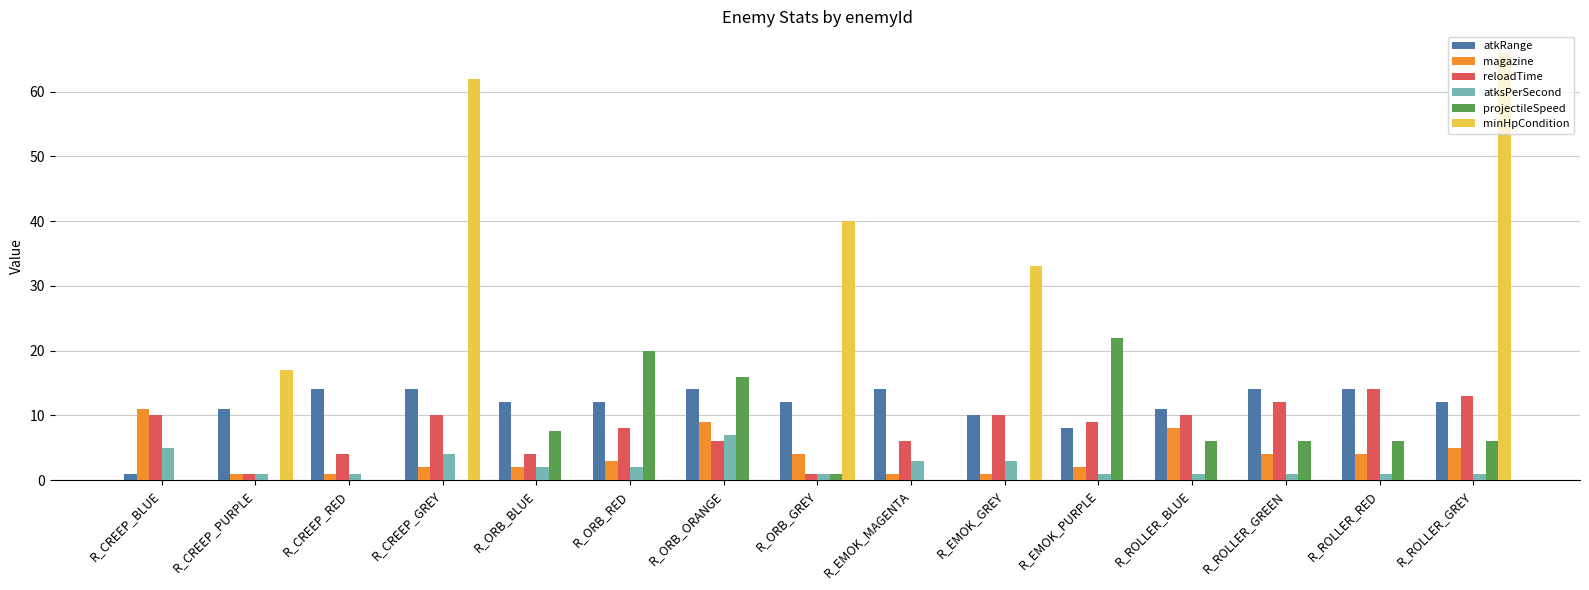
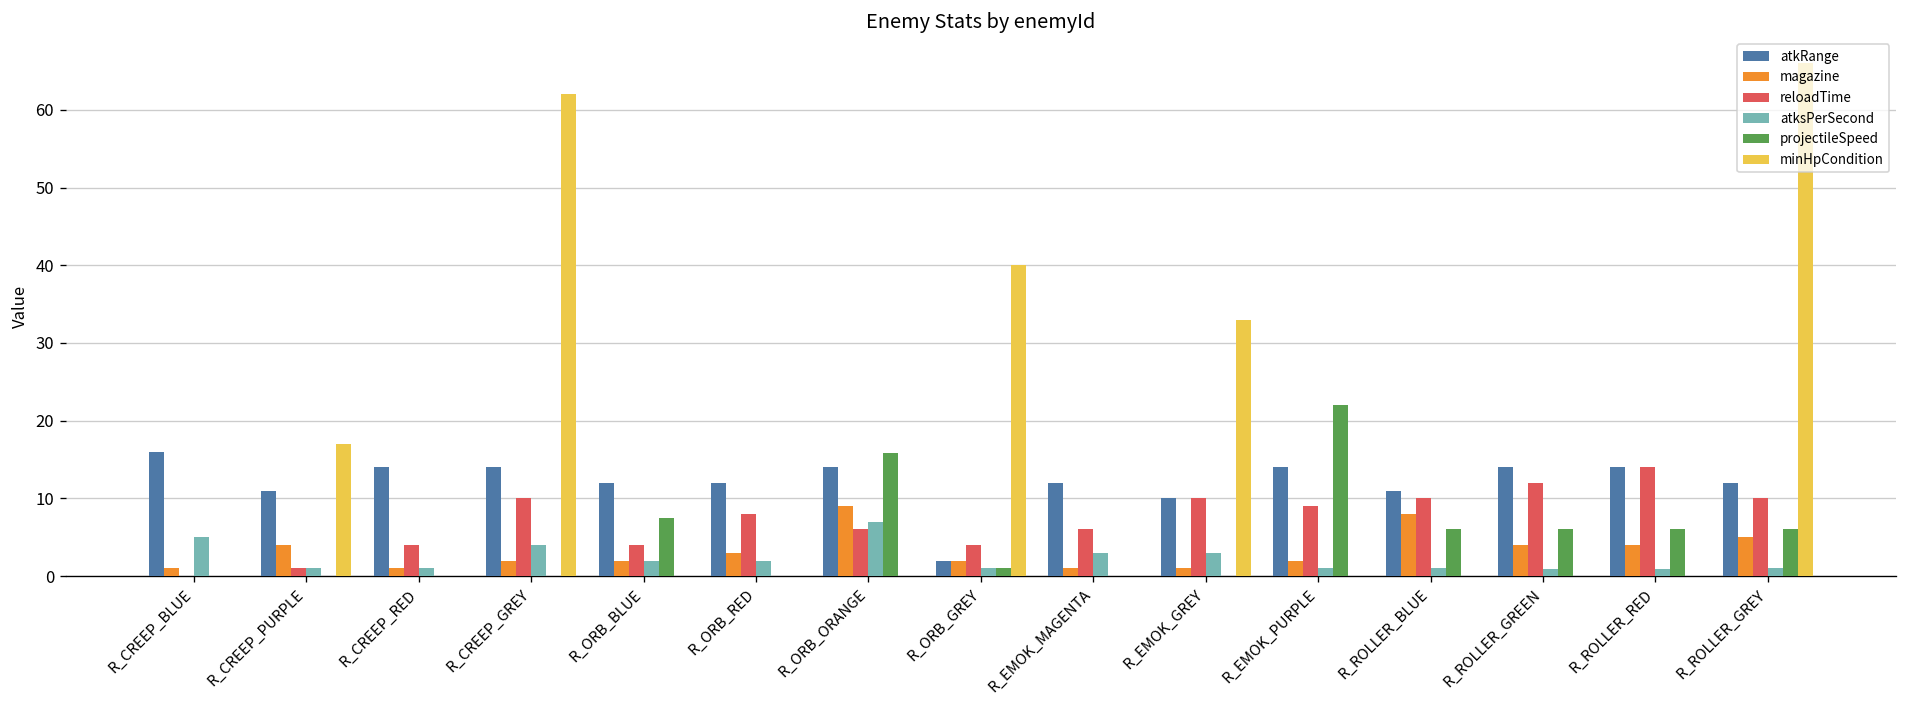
atkRange, R_CREEP_BLUE: 1 -> 16
magazine, R_CREEP_BLUE: 11 -> 1
reloadTime, R_CREEP_BLUE: 10 -> 0
magazine, R_CREEP_PURPLE: 1 -> 4
projectileSpeed, R_ORB_RED: 20 -> 0
atkRange, R_ORB_GREY: 12 -> 2
magazine, R_ORB_GREY: 4 -> 2
reloadTime, R_ORB_GREY: 1 -> 4
atkRange, R_EMOK_MAGENTA: 14 -> 12
atkRange, R_EMOK_PURPLE: 8 -> 14
reloadTime, R_ROLLER_GREY: 13 -> 10
